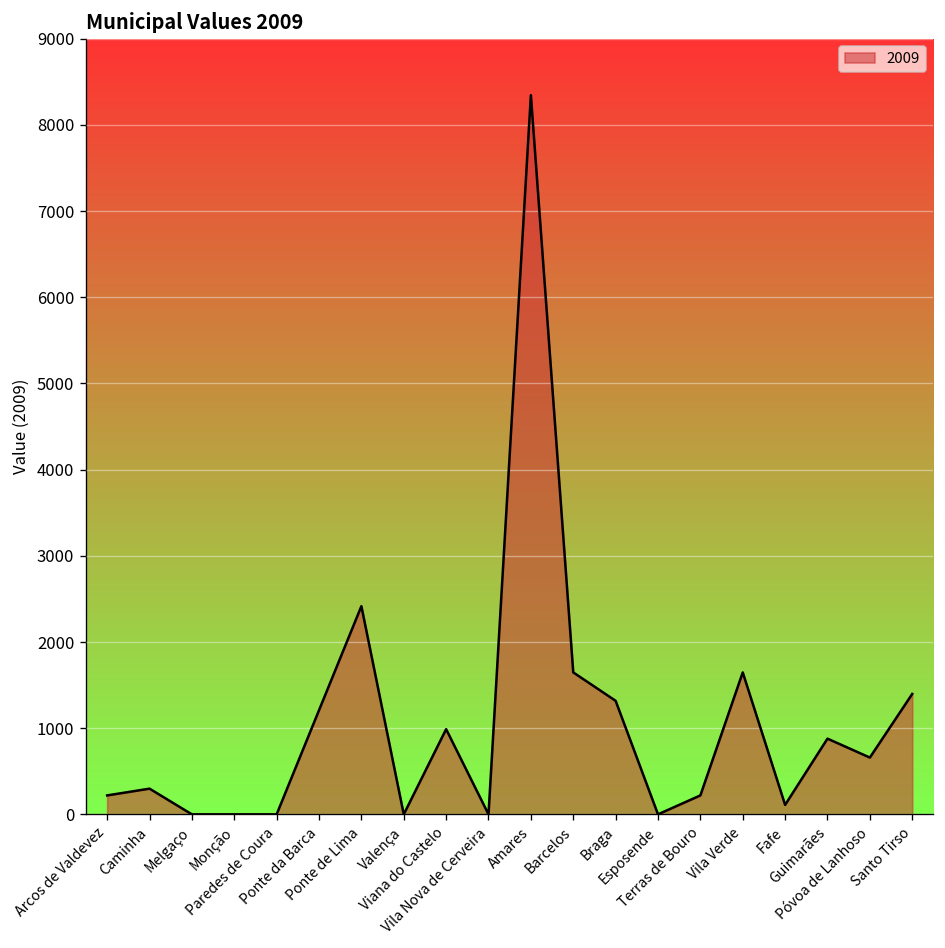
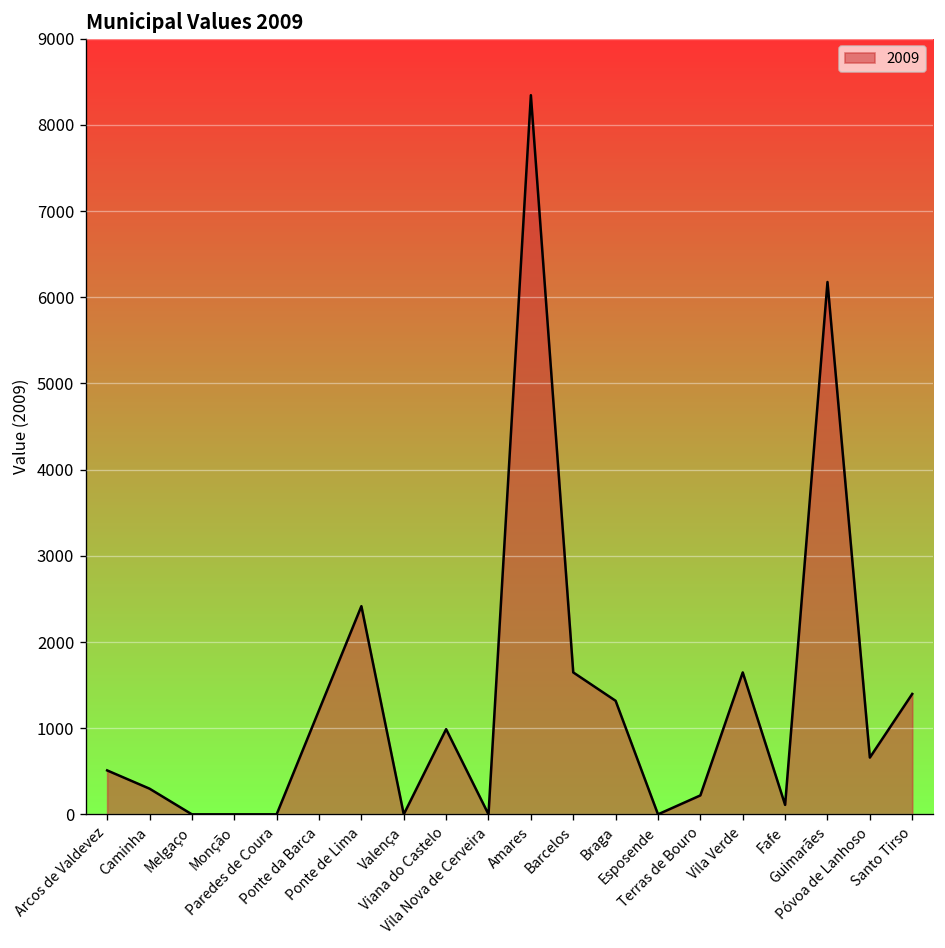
Arcos de Valdevez: 200 -> 500
Guimarães: 900 -> 6200
